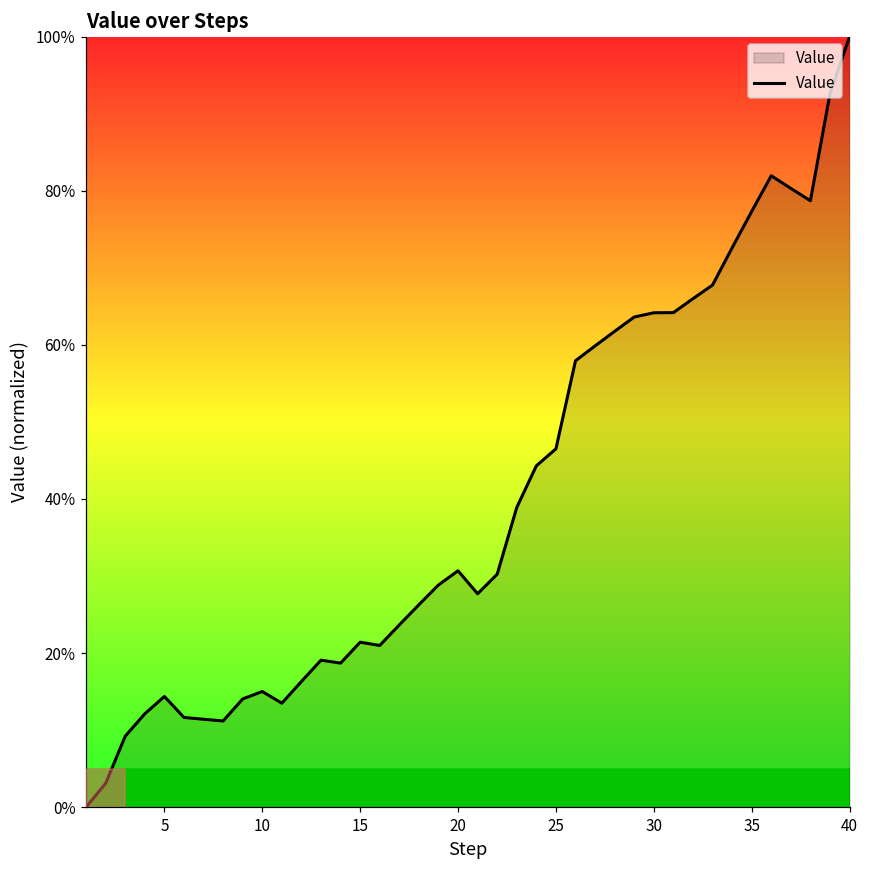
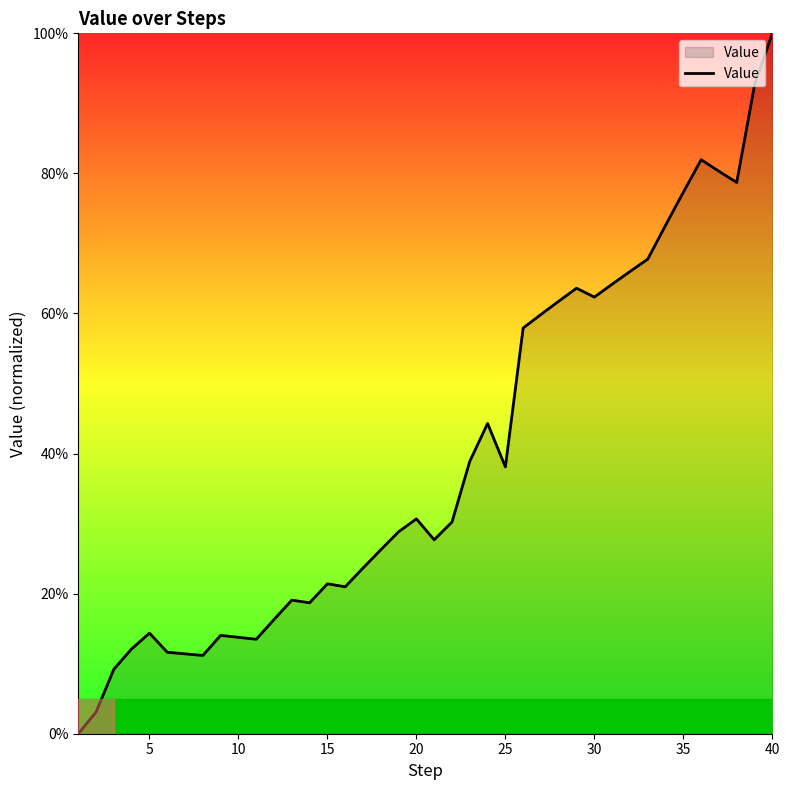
10: 15% -> 14%
25: 46% -> 38%
30: 64% -> 62%
